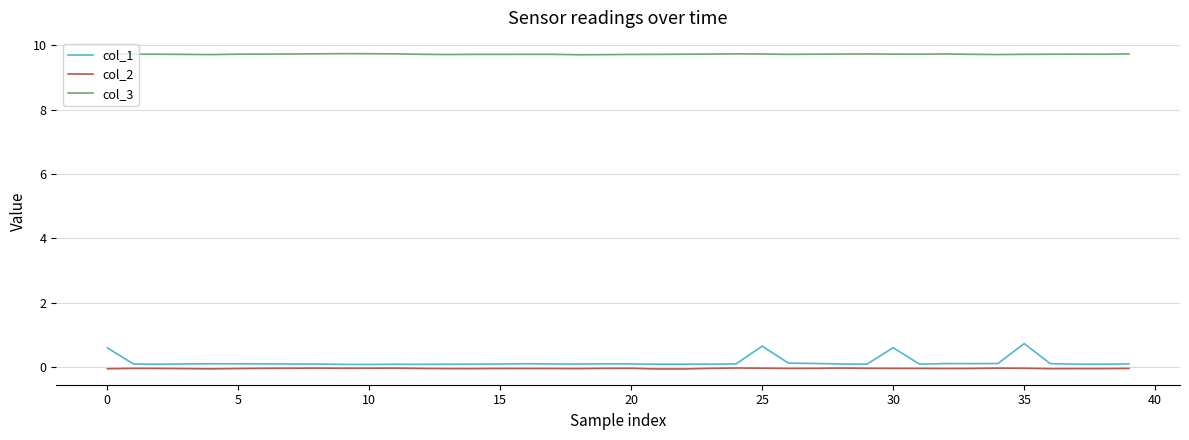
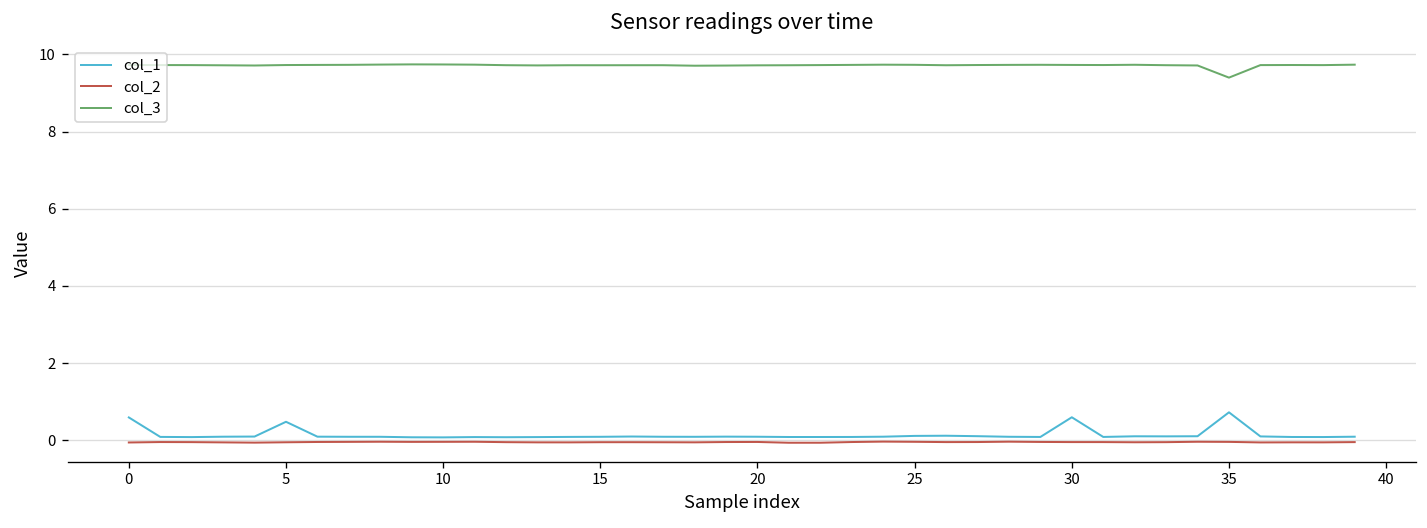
col_1, 5: 0.1 -> 0.5
col_1, 25: 0.6 -> 0.1
col_3, 35: 9.7 -> 9.4
